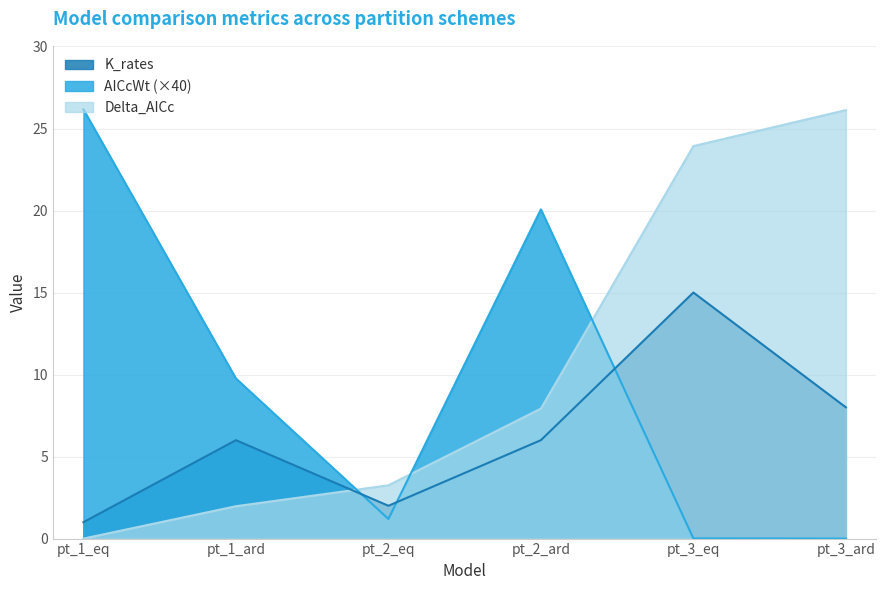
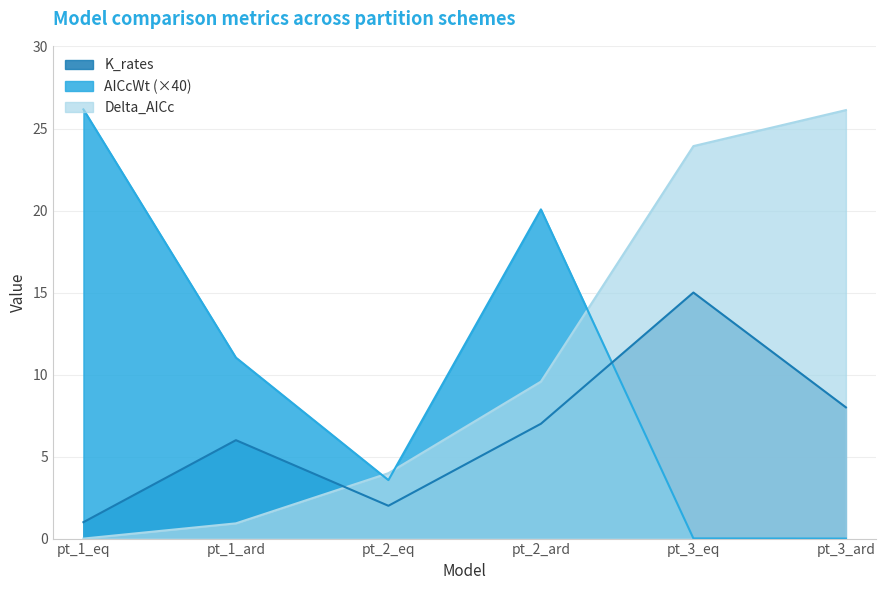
AICcWt (×40), pt_1_ard: 9.8 -> 11.0
Delta_AICc, pt_1_ard: 2.0 -> 0.9
AICcWt (×40), pt_2_eq: 1.2 -> 3.6
Delta_AICc, pt_2_eq: 3.2 -> 4.0
K_rates, pt_2_ard: 6 -> 7
Delta_AICc, pt_2_ard: 7.9 -> 9.6
